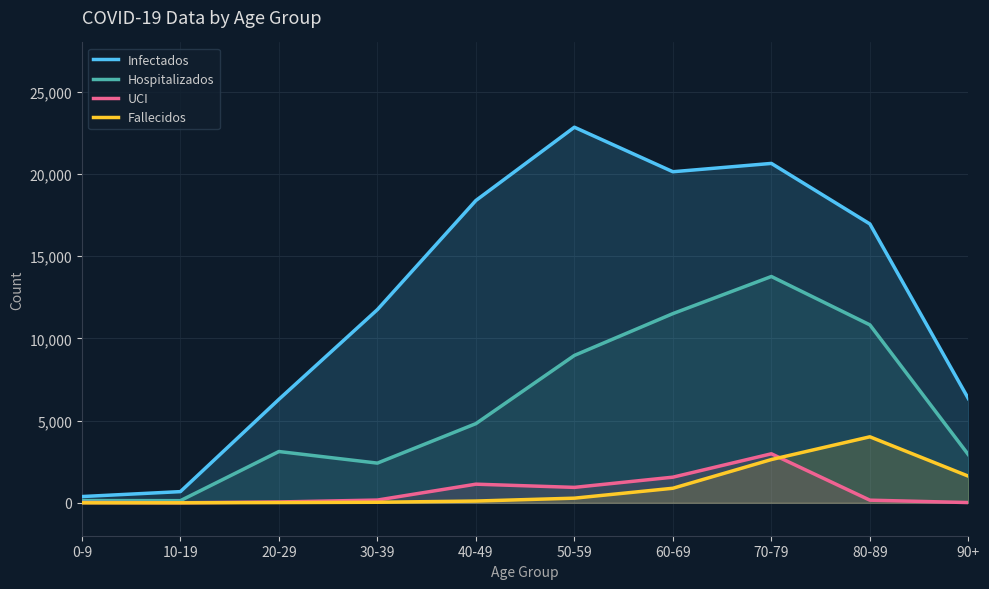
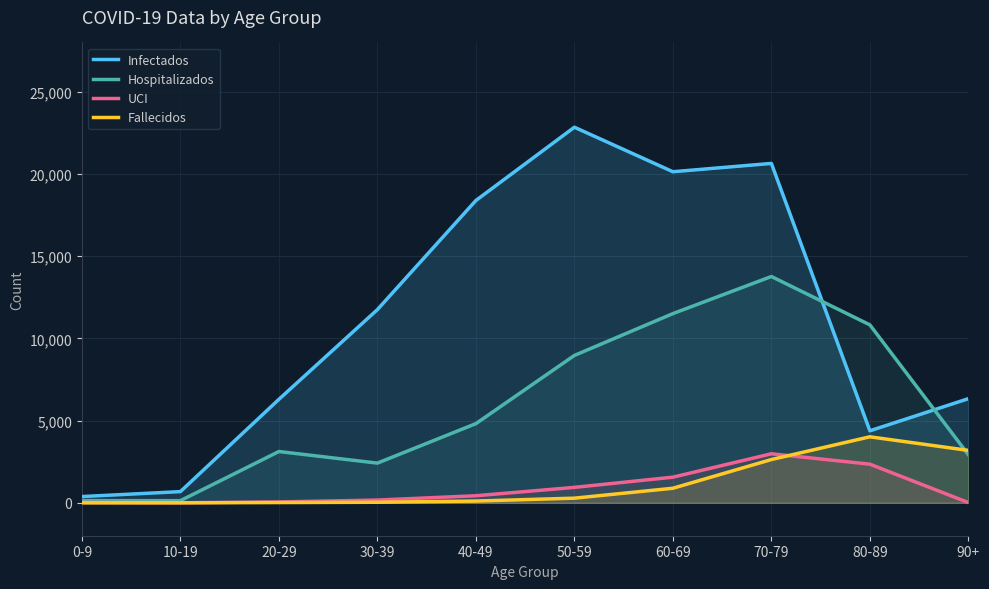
UCI, 40-49: 1,100 -> 400
Infectados, 80-89: 17,000 -> 4,400
UCI, 80-89: 200 -> 2,400
Fallecidos, 90+: 1,600 -> 3,200
